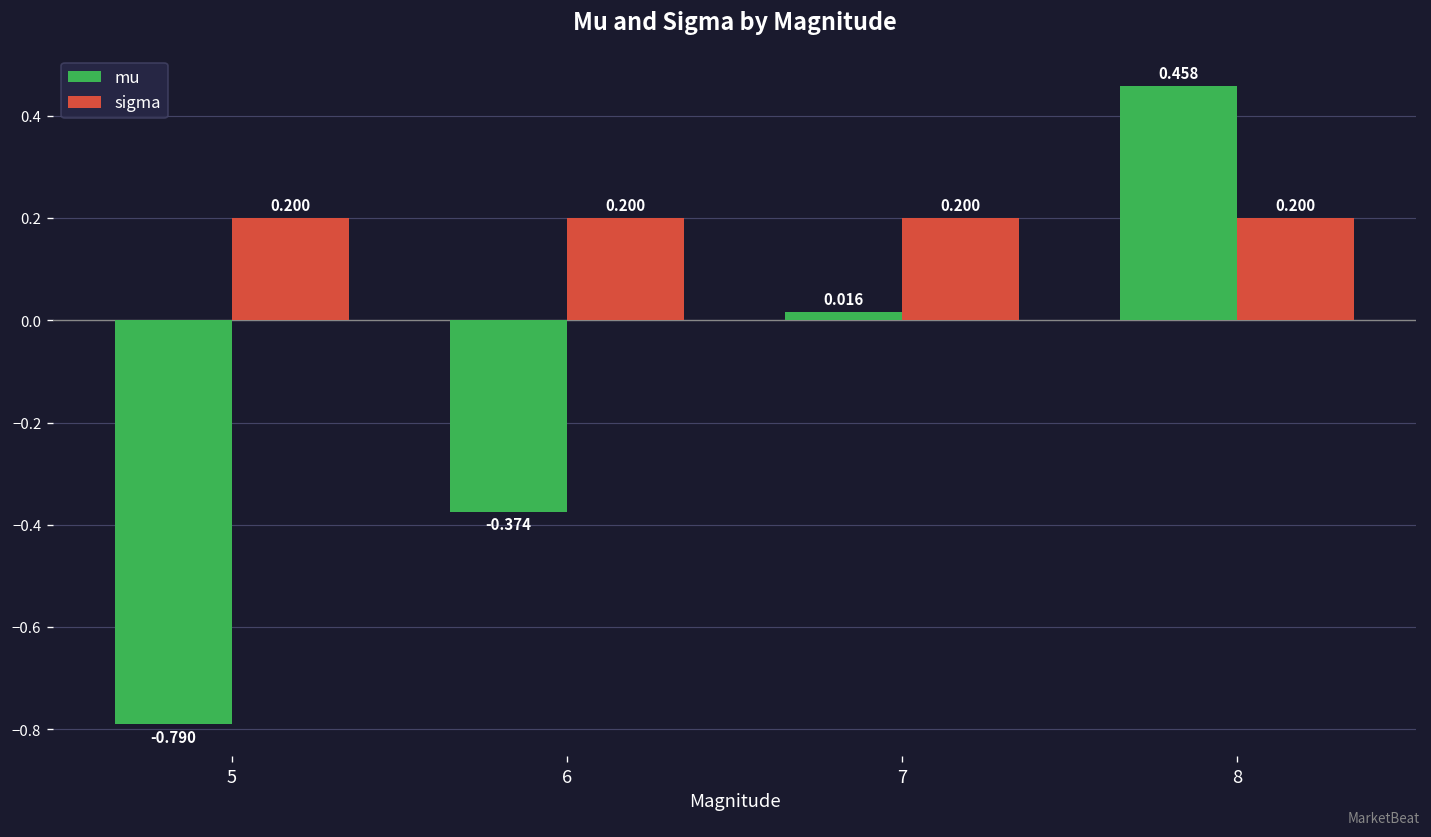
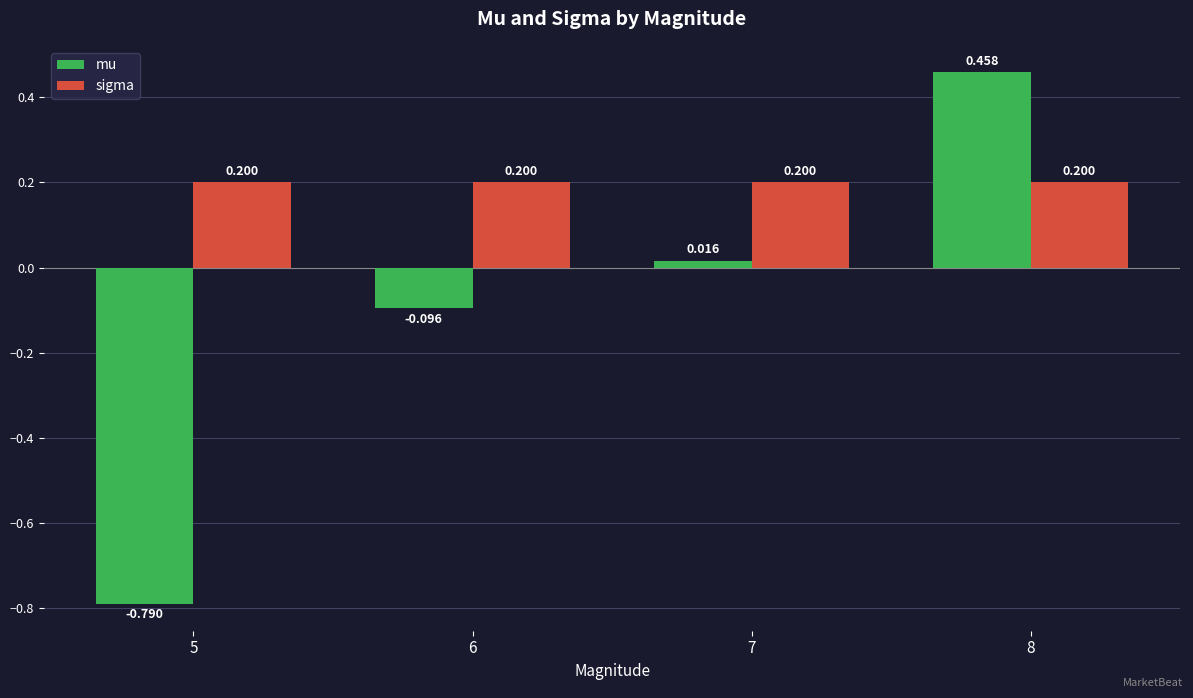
mu, 6: -0.374 -> -0.096
